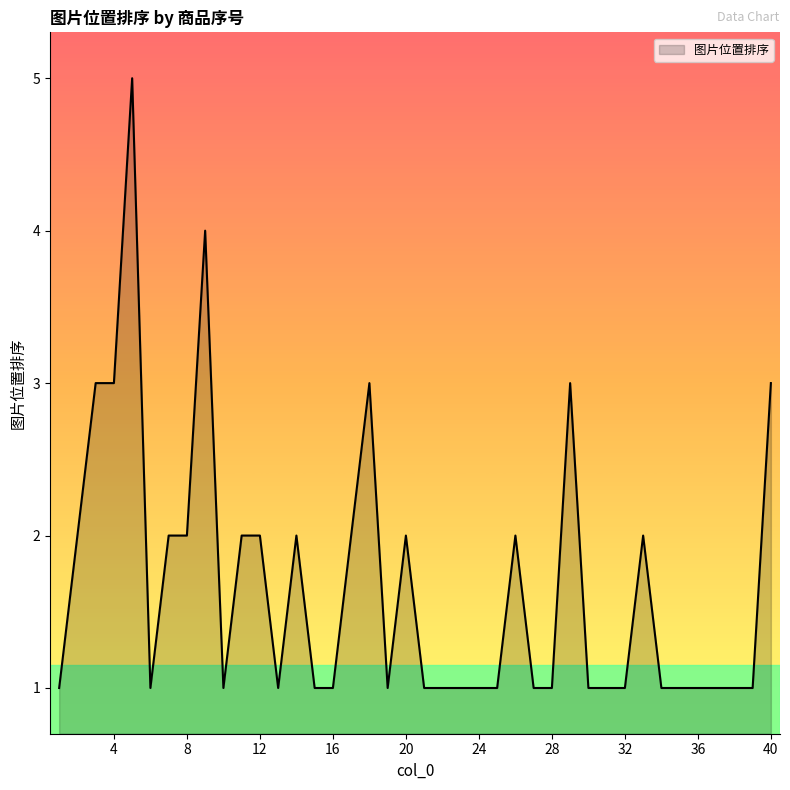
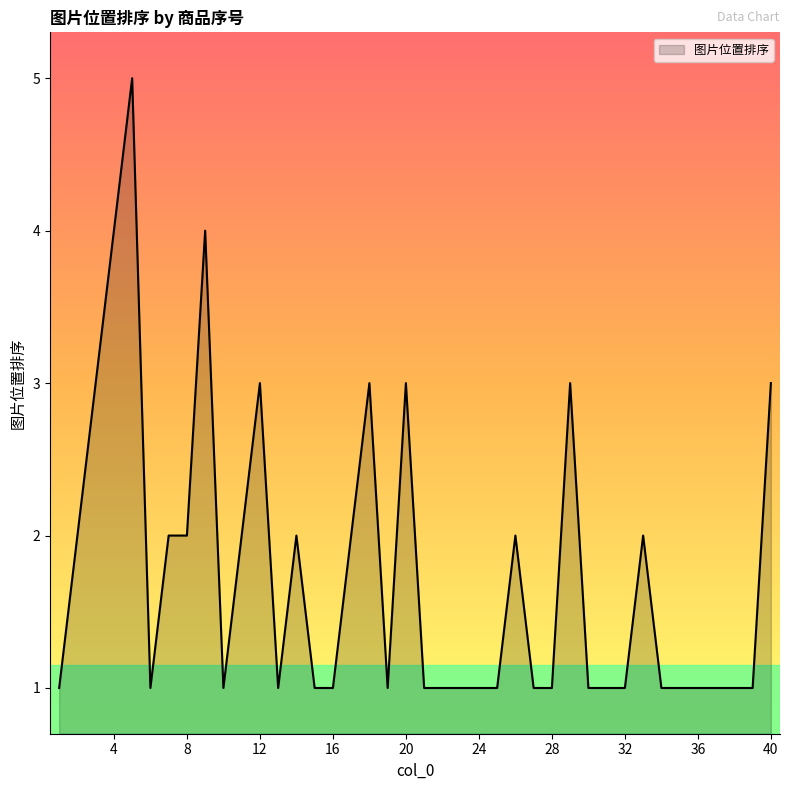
4: 3 -> 4
12: 2 -> 3
20: 2 -> 3
